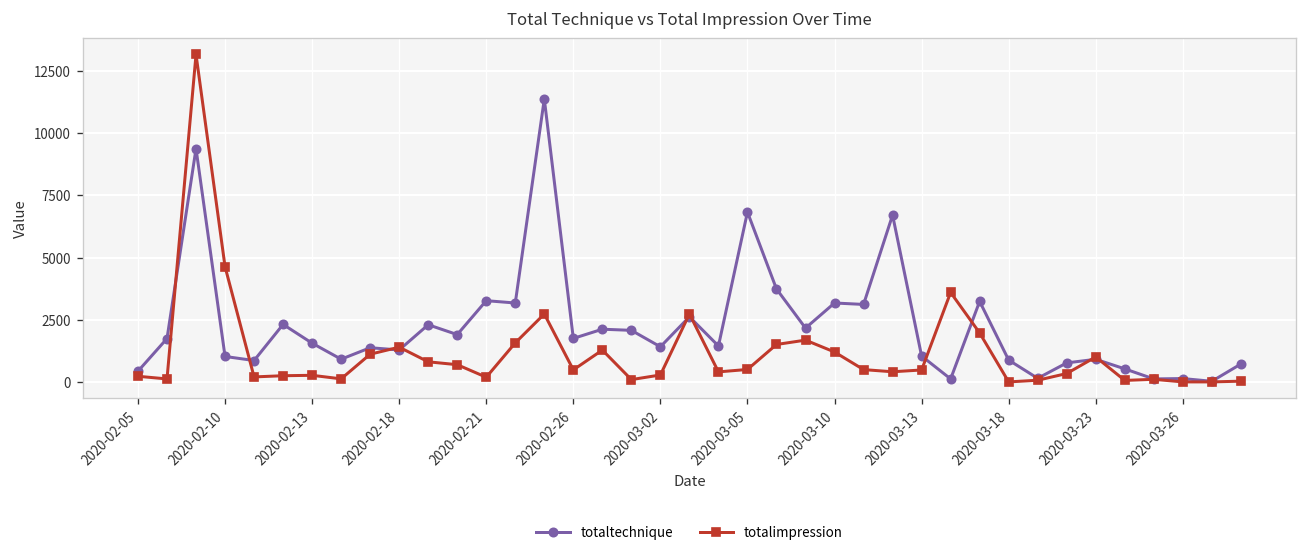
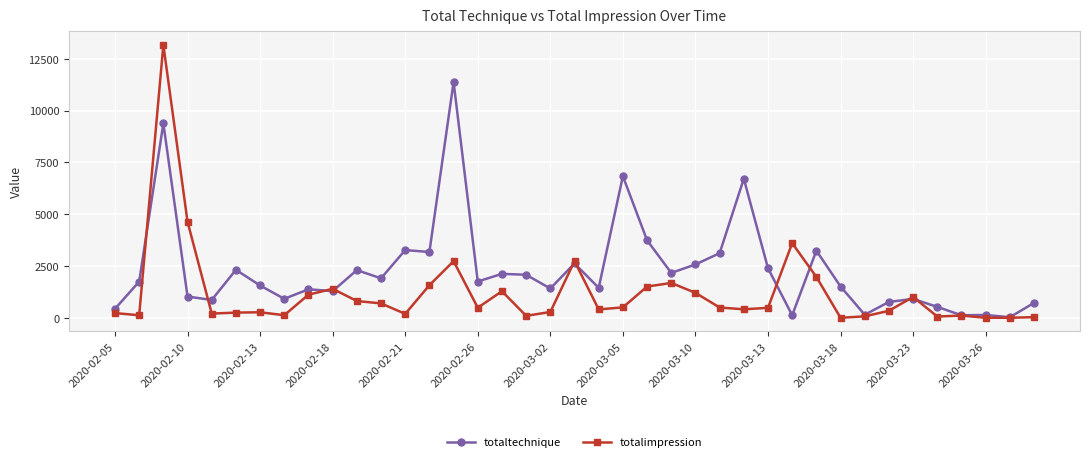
totaltechnique, 2020-03-10: 3200 -> 2600
totaltechnique, 2020-03-13: 1000 -> 2400
totaltechnique, 2020-03-18: 900 -> 1500
